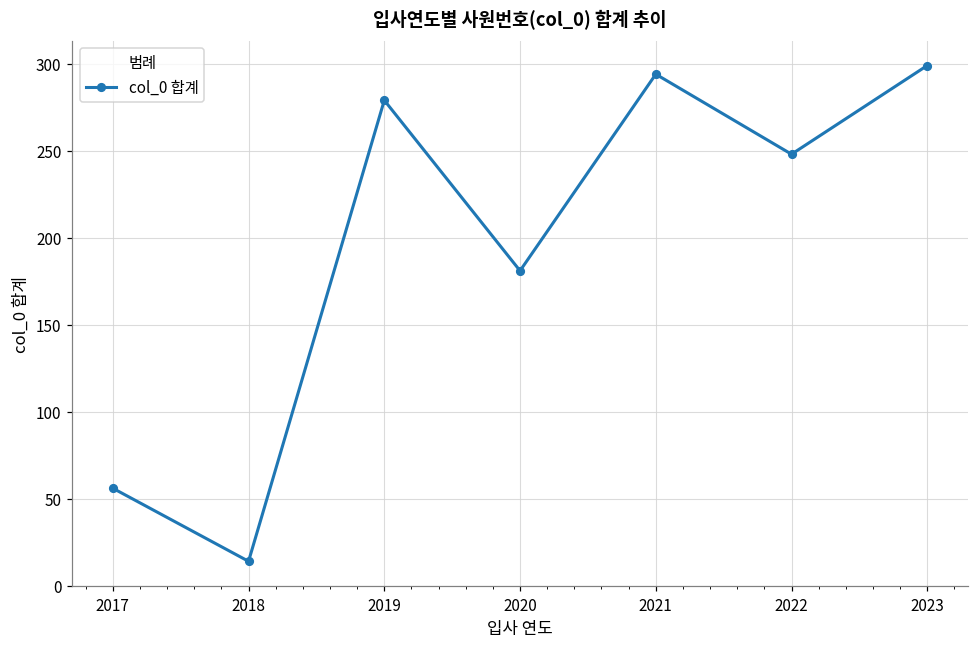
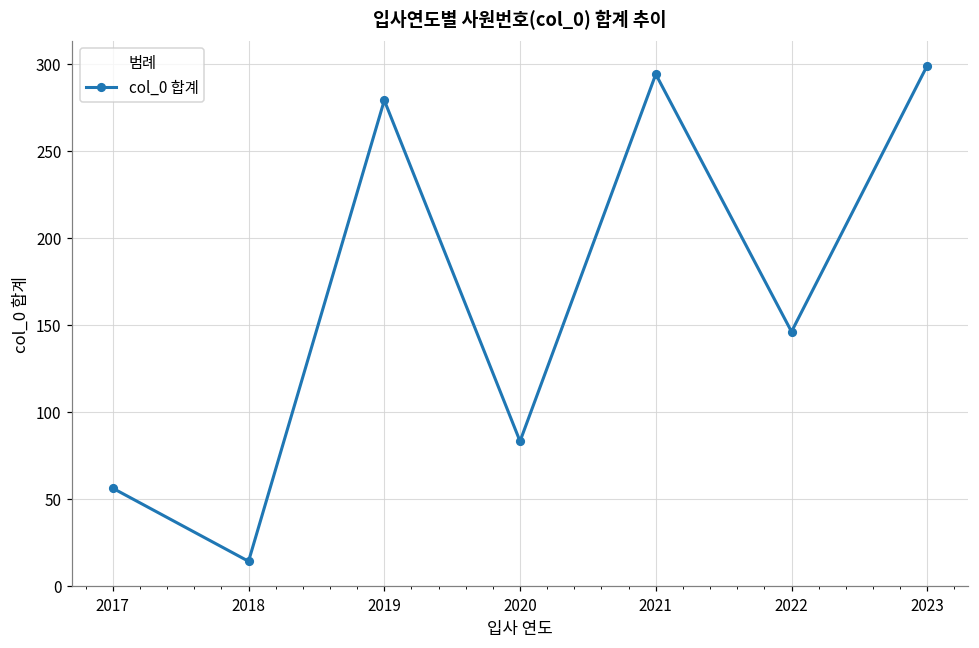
2020: 181 -> 83
2022: 248 -> 146
